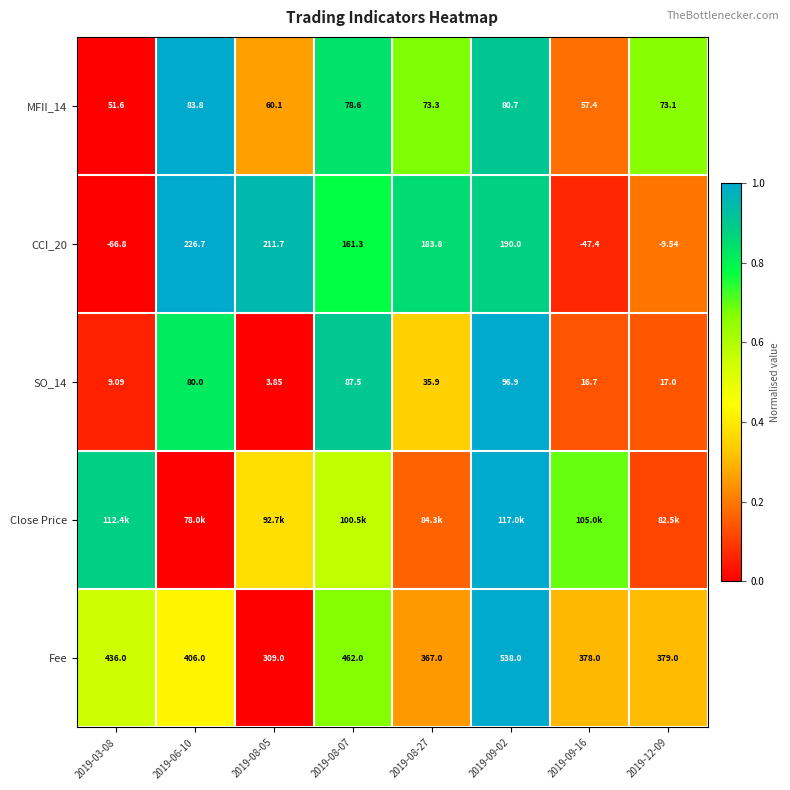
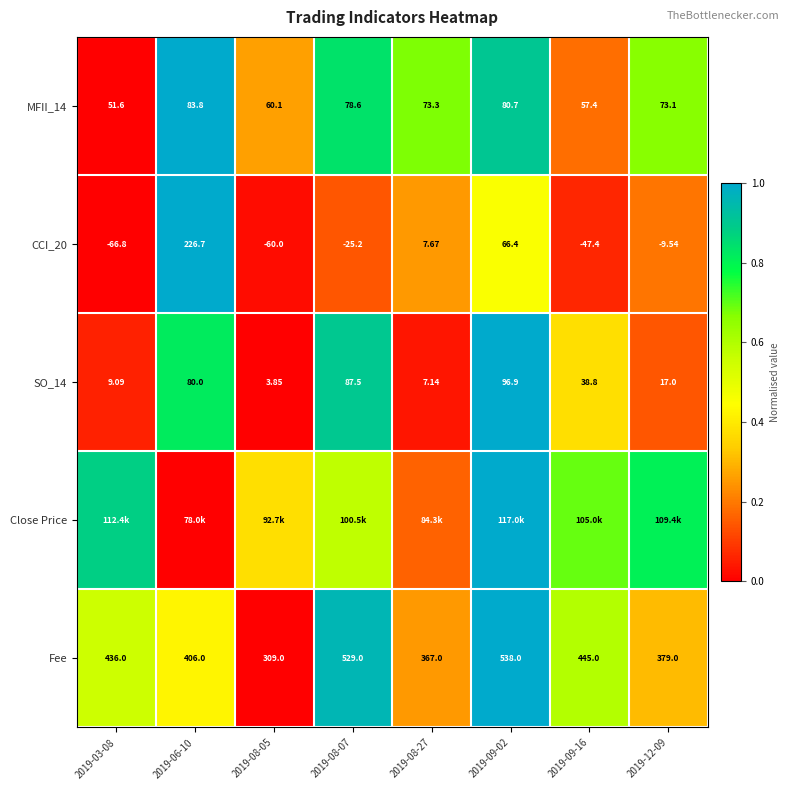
CCI_20, 2019-08-05: 211.7 -> -60.0
CCI_20, 2019-08-07: 161.3 -> -25.2
CCI_20, 2019-08-27: 183.8 -> 7.67
CCI_20, 2019-09-02: 190.0 -> 66.4
SO_14, 2019-08-27: 35.9 -> 7.14
SO_14, 2019-09-16: 16.7 -> 38.8
Close Price, 2019-12-09: 82.5k -> 109.4k
Fee, 2019-08-07: 462.0 -> 529.0
Fee, 2019-09-16: 378.0 -> 445.0
